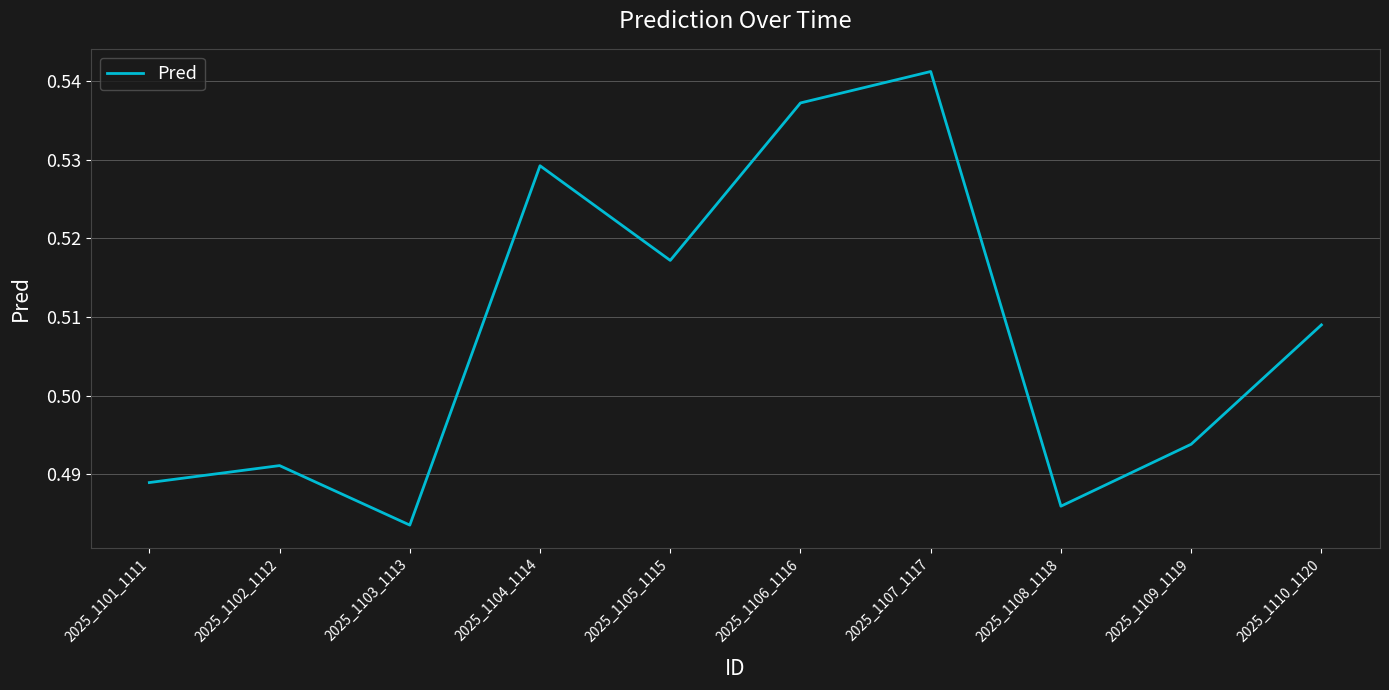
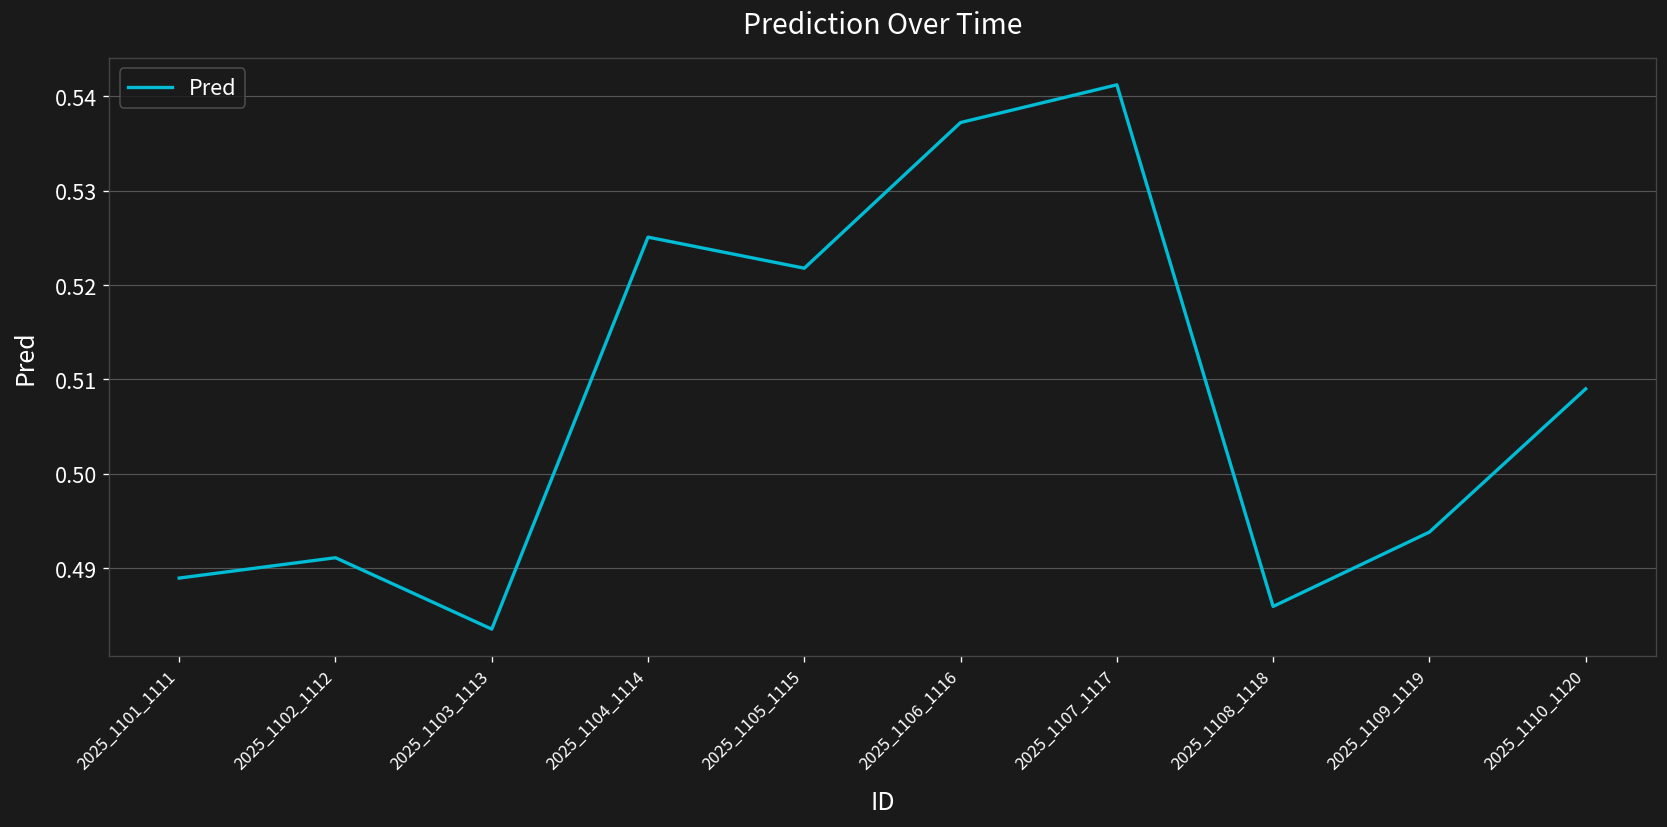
2025_1104_1114: 0.529 -> 0.525
2025_1105_1115: 0.517 -> 0.522
